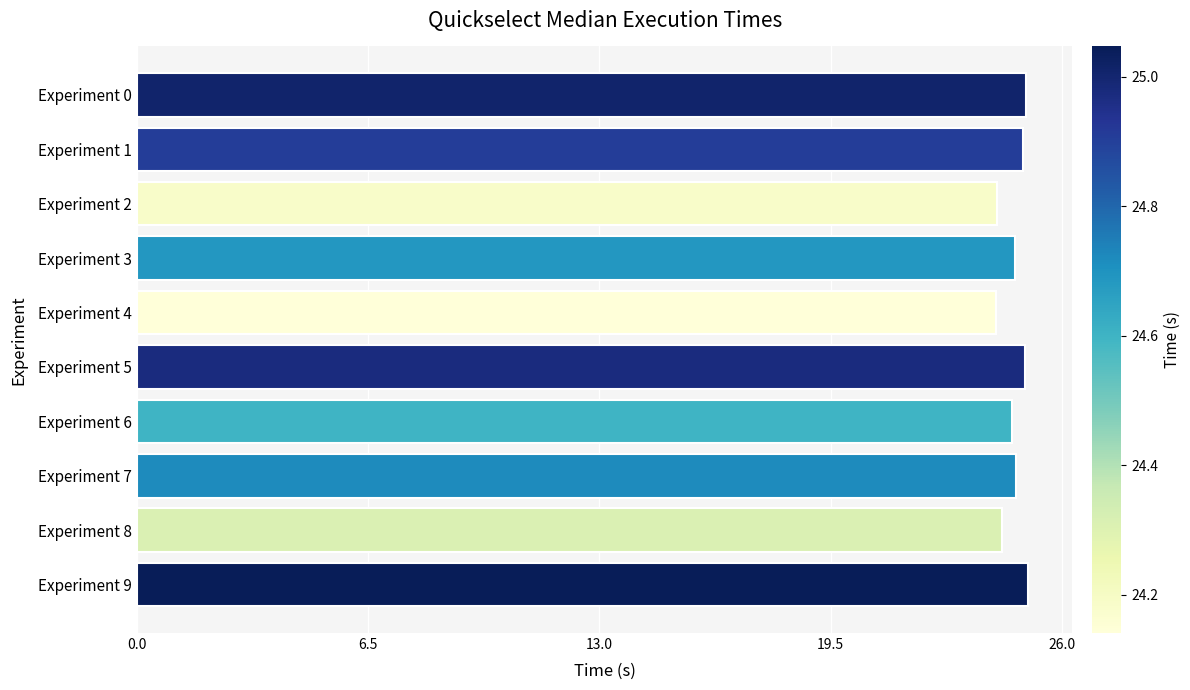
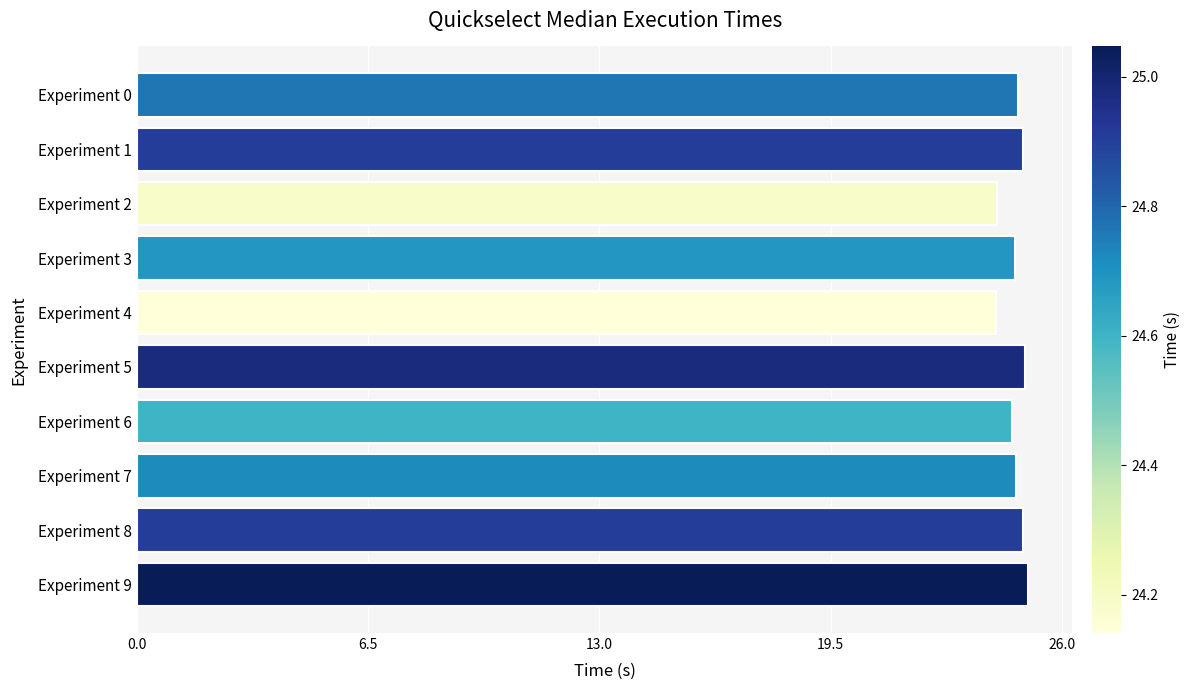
Experiment 0: 25.0 -> 24.8
Experiment 8: 24.3 -> 24.9
